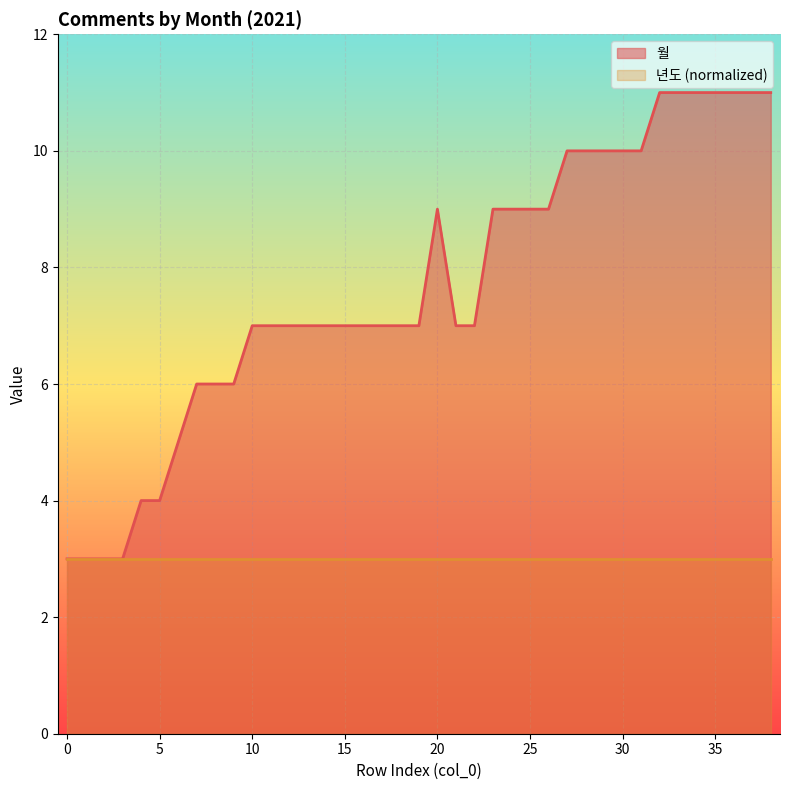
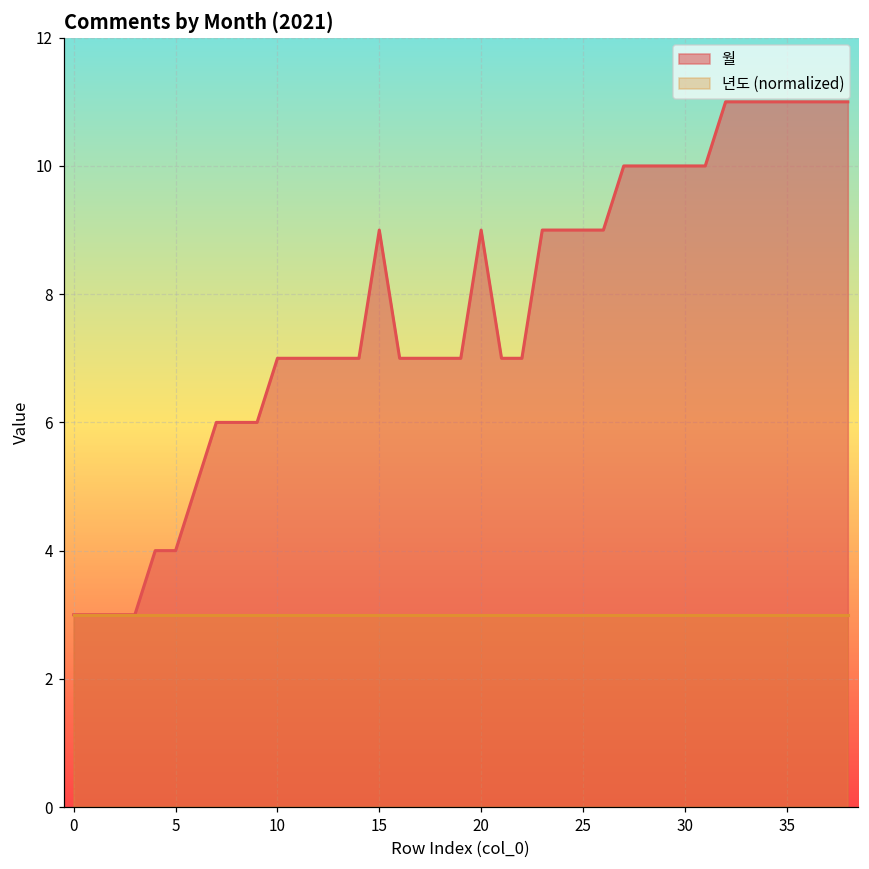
월, 15: 7 -> 9
